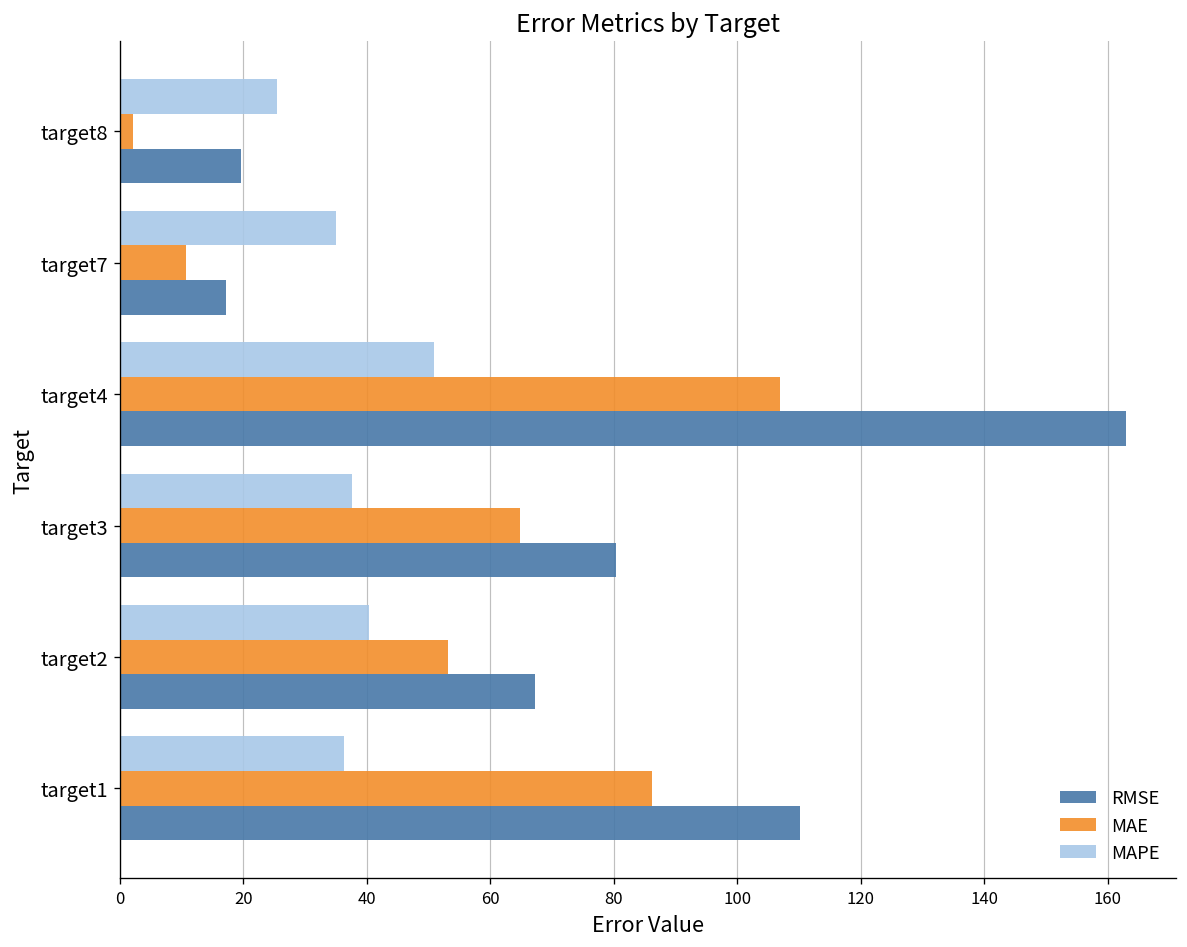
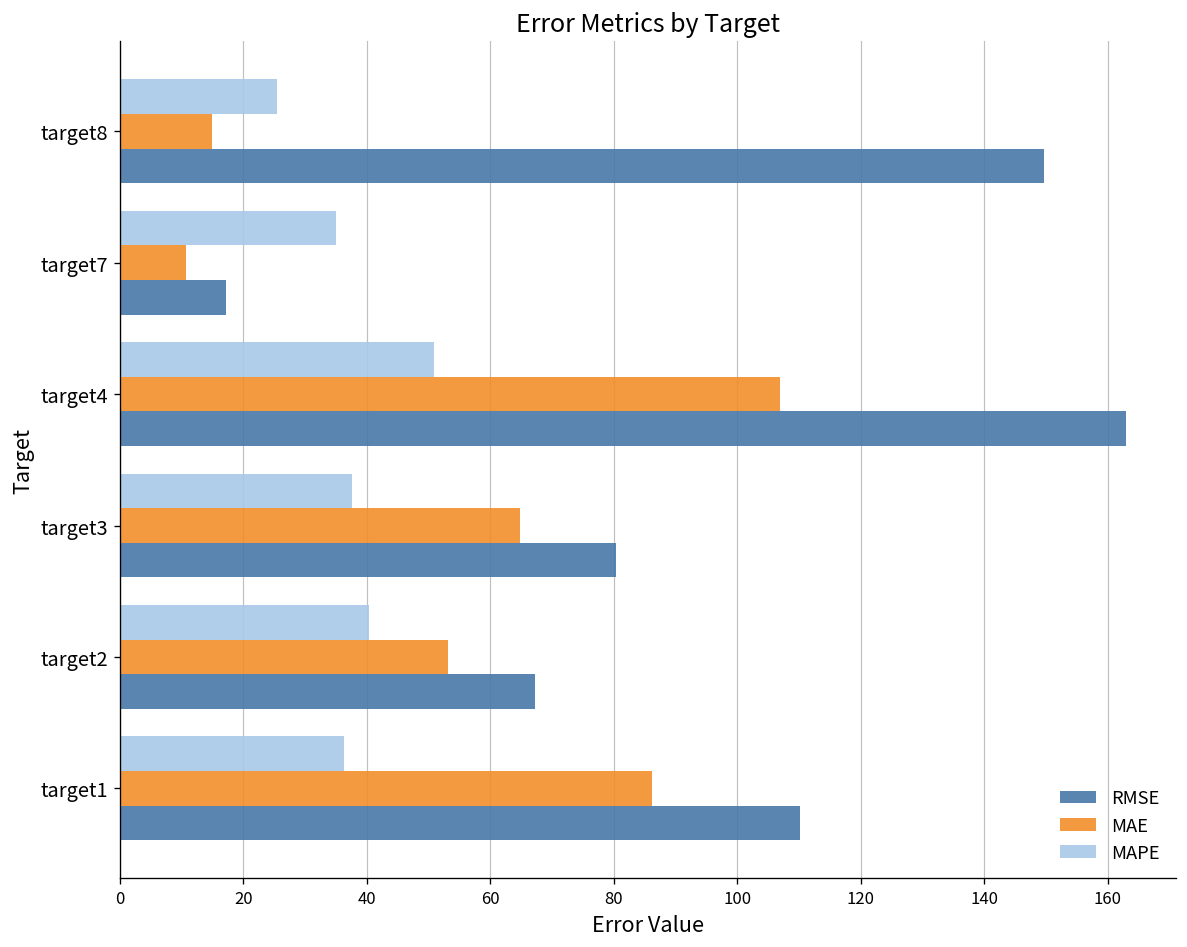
MAE, target8: 2 -> 15
RMSE, target8: 20 -> 150
